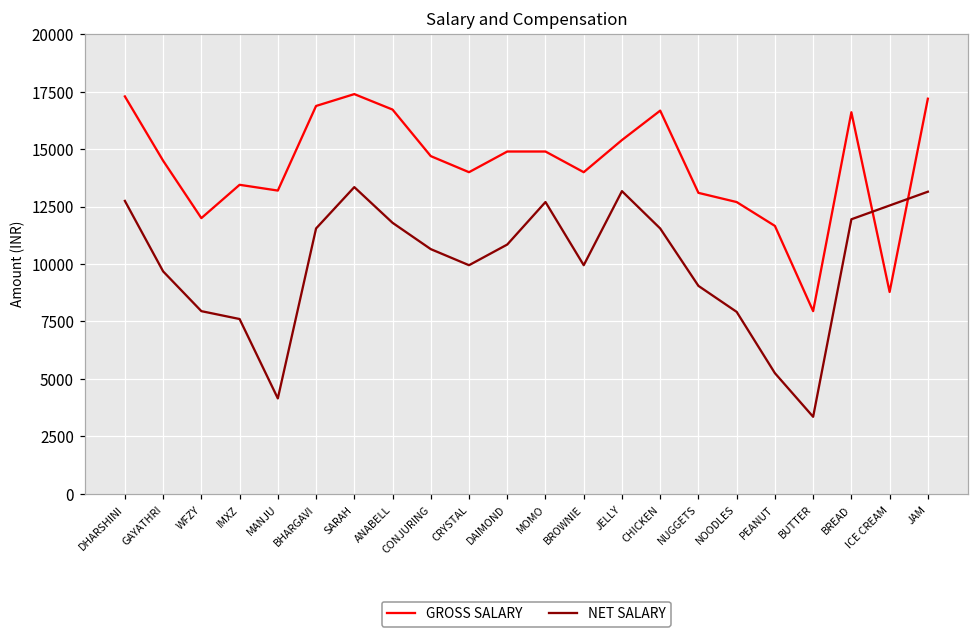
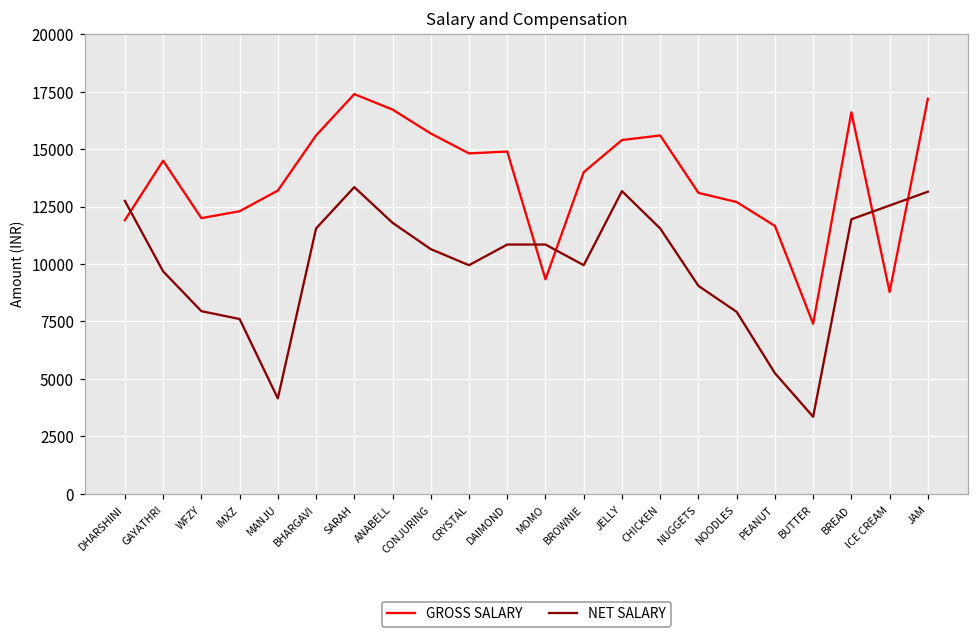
GROSS SALARY, DHARSHINI: 17300 -> 11900
GROSS SALARY, IMXZ: 13500 -> 12300
GROSS SALARY, BHARGAVI: 16900 -> 15600
GROSS SALARY, CONJURING: 14700 -> 15700
GROSS SALARY, CRYSTAL: 14000 -> 14800
GROSS SALARY, MOMO: 14900 -> 9300
NET SALARY, MOMO: 12700 -> 10900
GROSS SALARY, CHICKEN: 16700 -> 15600
GROSS SALARY, BUTTER: 8000 -> 7400
